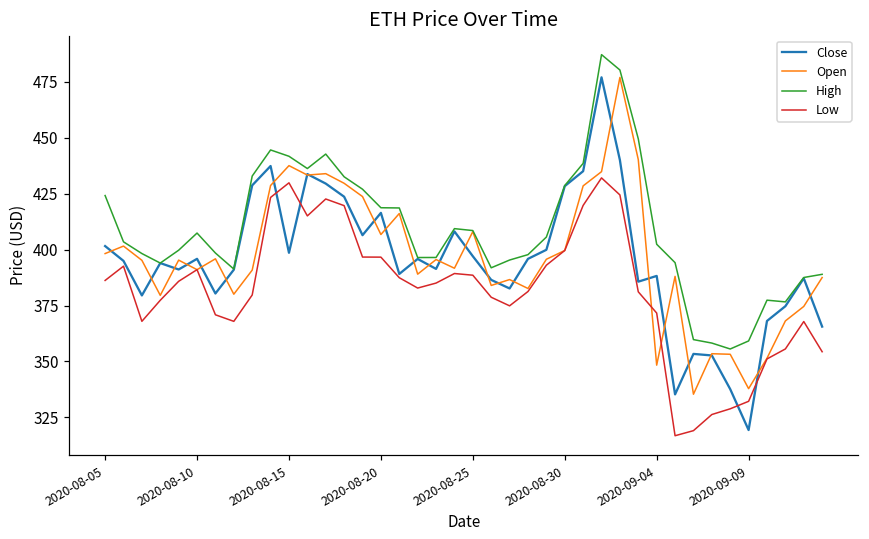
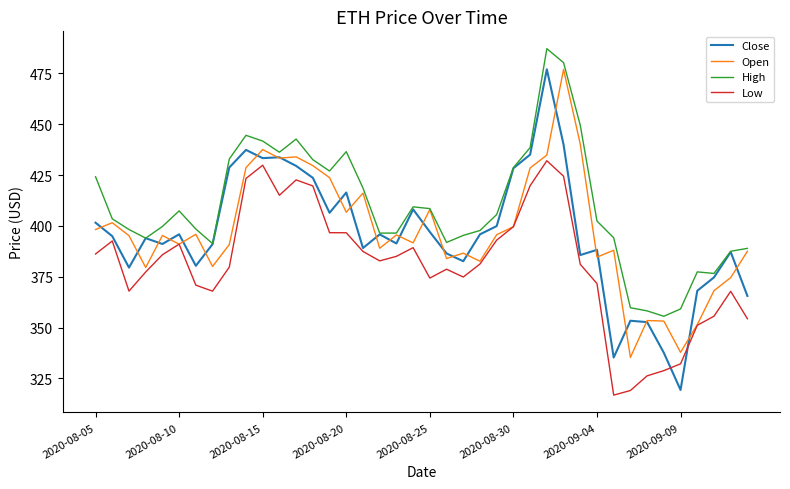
Close, 2020-08-15: 399 -> 433
High, 2020-08-20: 419 -> 437
Low, 2020-08-25: 389 -> 374
Open, 2020-09-04: 348 -> 385
